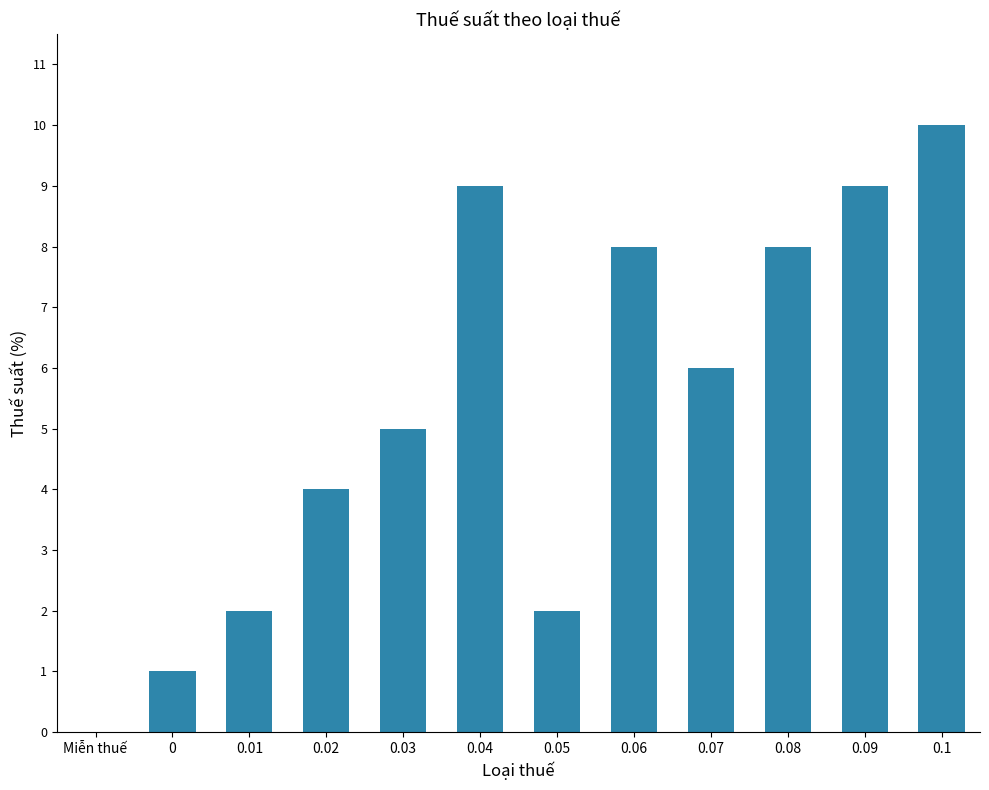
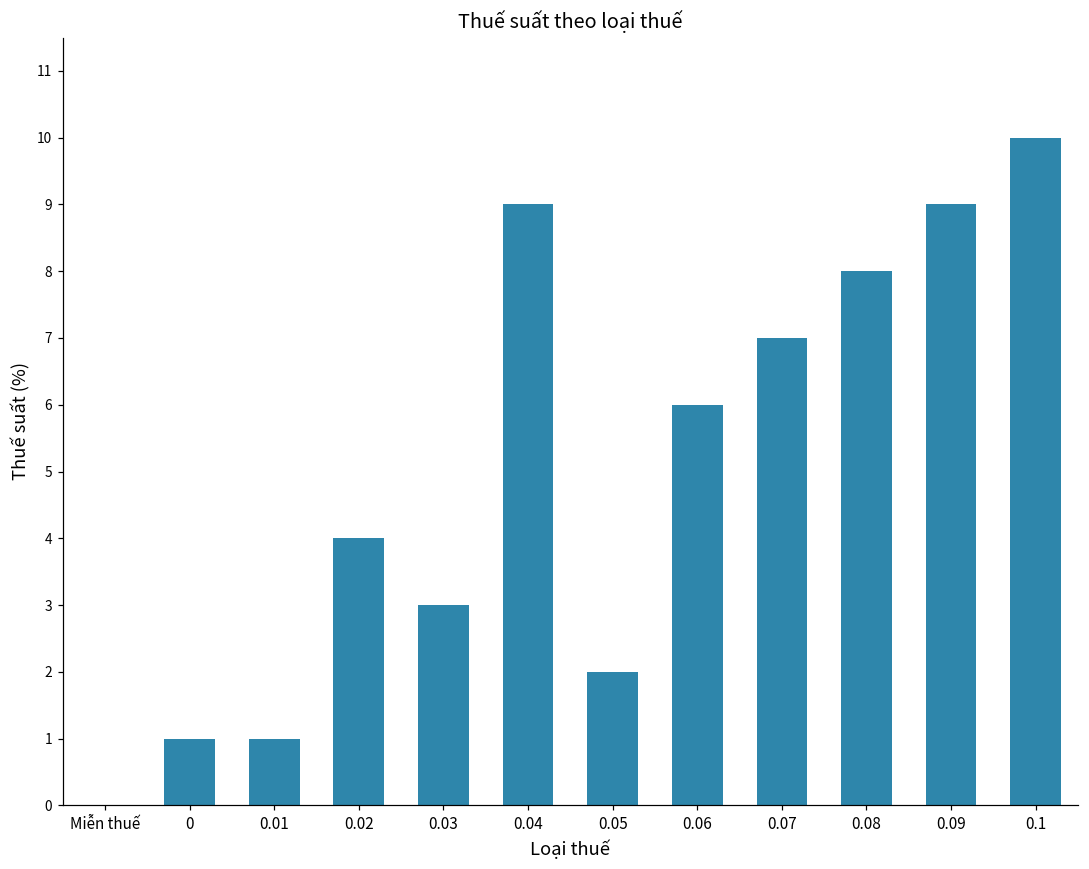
0.01: 2 -> 1
0.03: 5 -> 3
0.06: 8 -> 6
0.07: 6 -> 7
